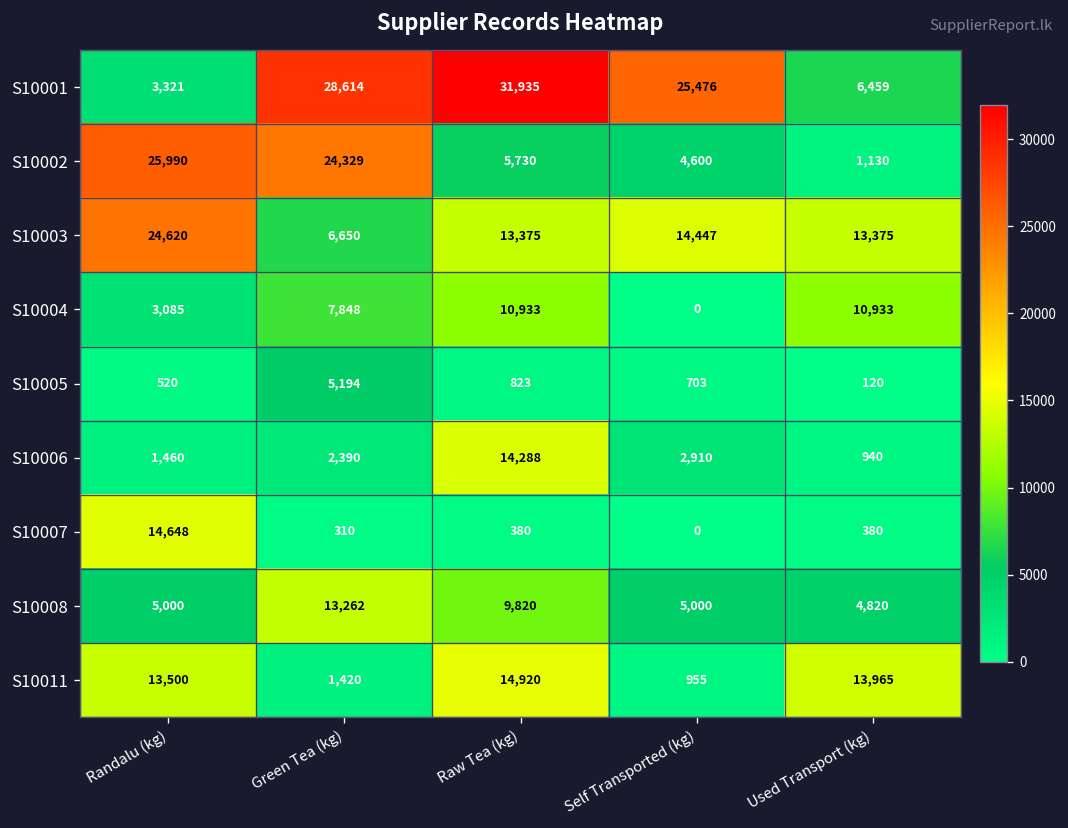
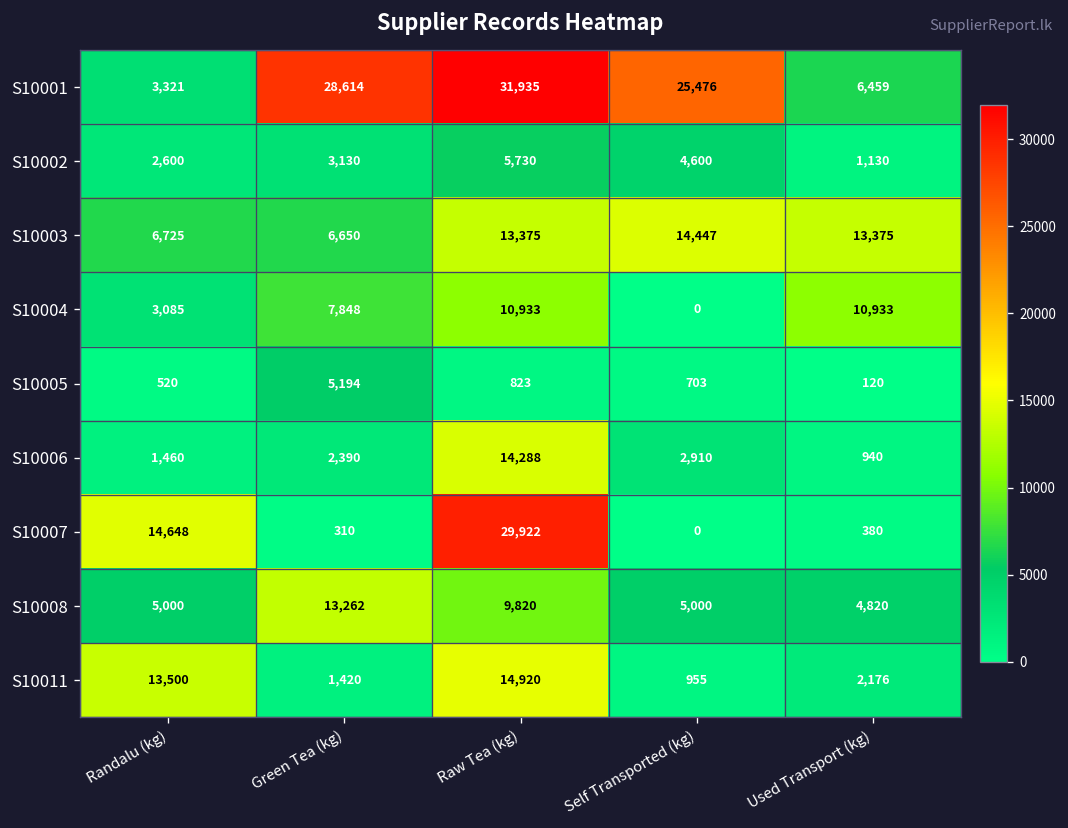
S10002, Randalu (kg): 25,990 -> 2,600
S10002, Green Tea (kg): 24,329 -> 3,130
S10003, Randalu (kg): 24,620 -> 6,725
S10007, Raw Tea (kg): 380 -> 29,922
S10011, Used Transport (kg): 13,965 -> 2,176
